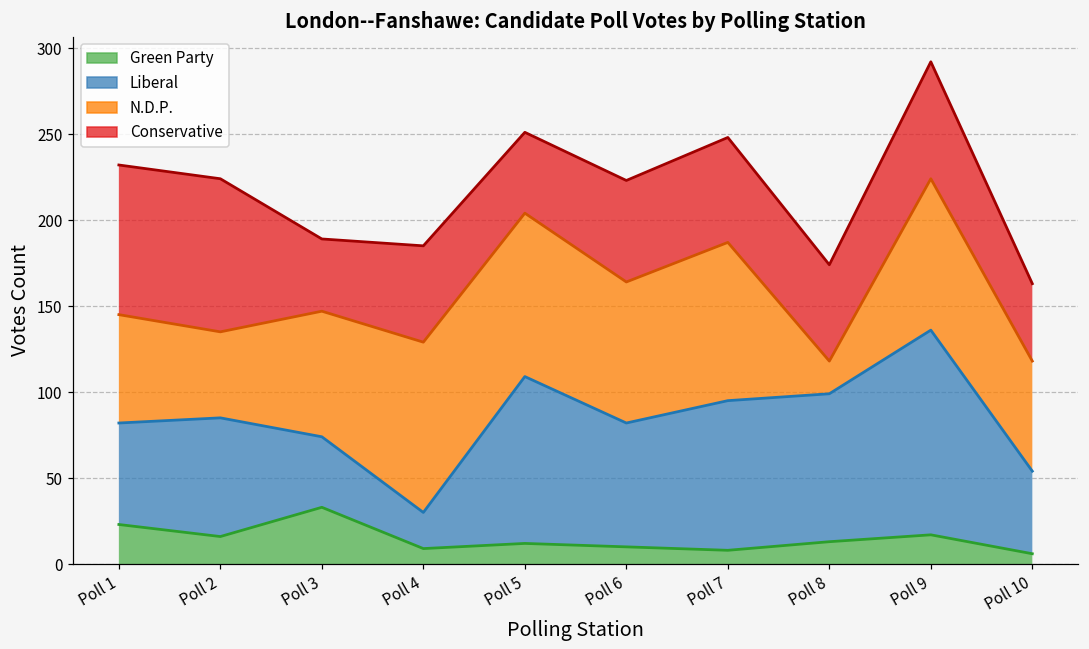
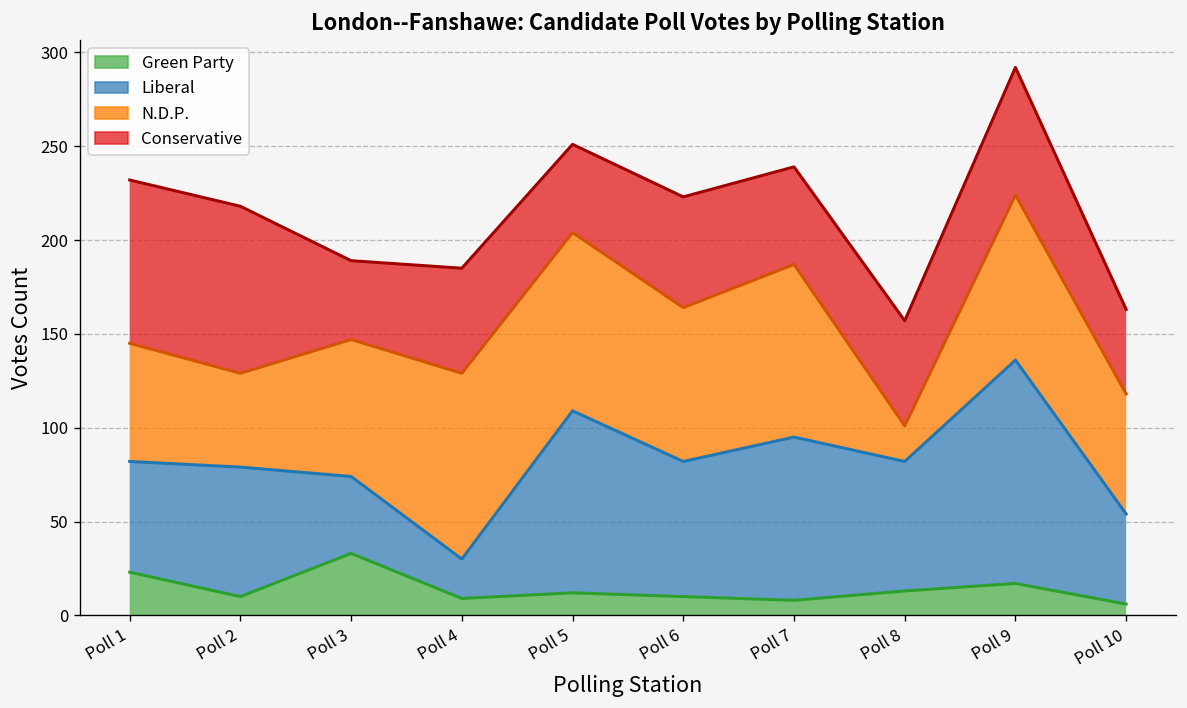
Green Party, Poll 2: 16 -> 10
Conservative, Poll 7: 61 -> 52
Liberal, Poll 8: 86 -> 69
